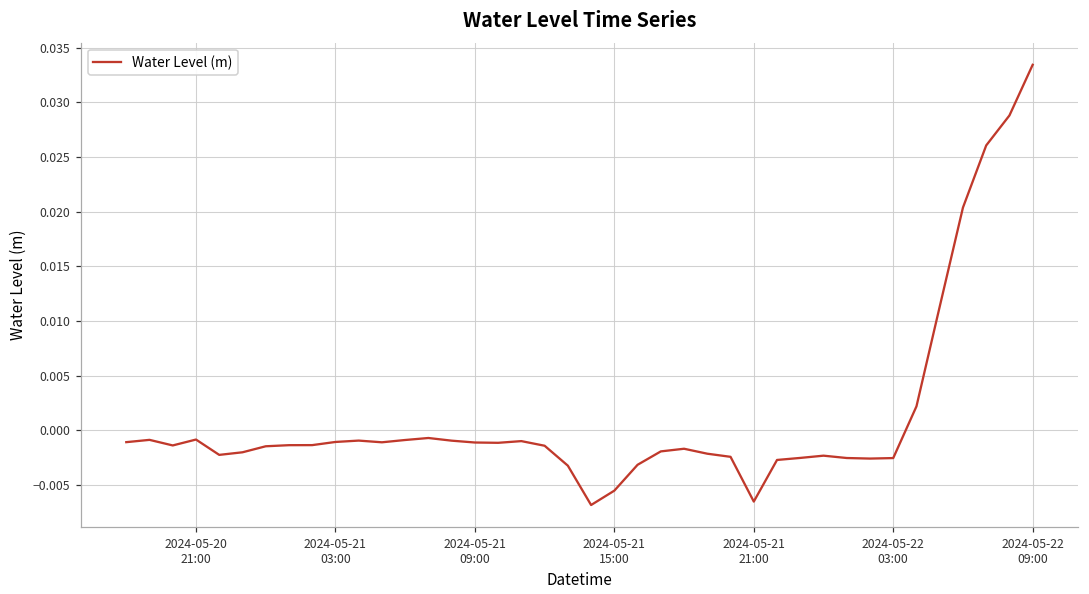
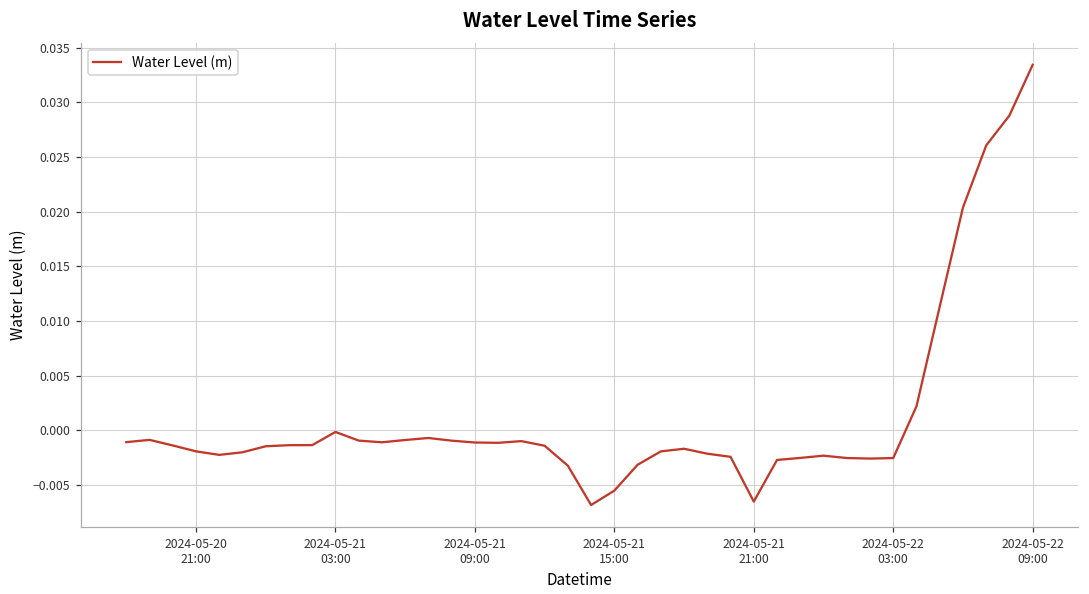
2024-05-20 21:00: -0.001 -> -0.002
2024-05-21 03:00: -0.001 -> 0.000
